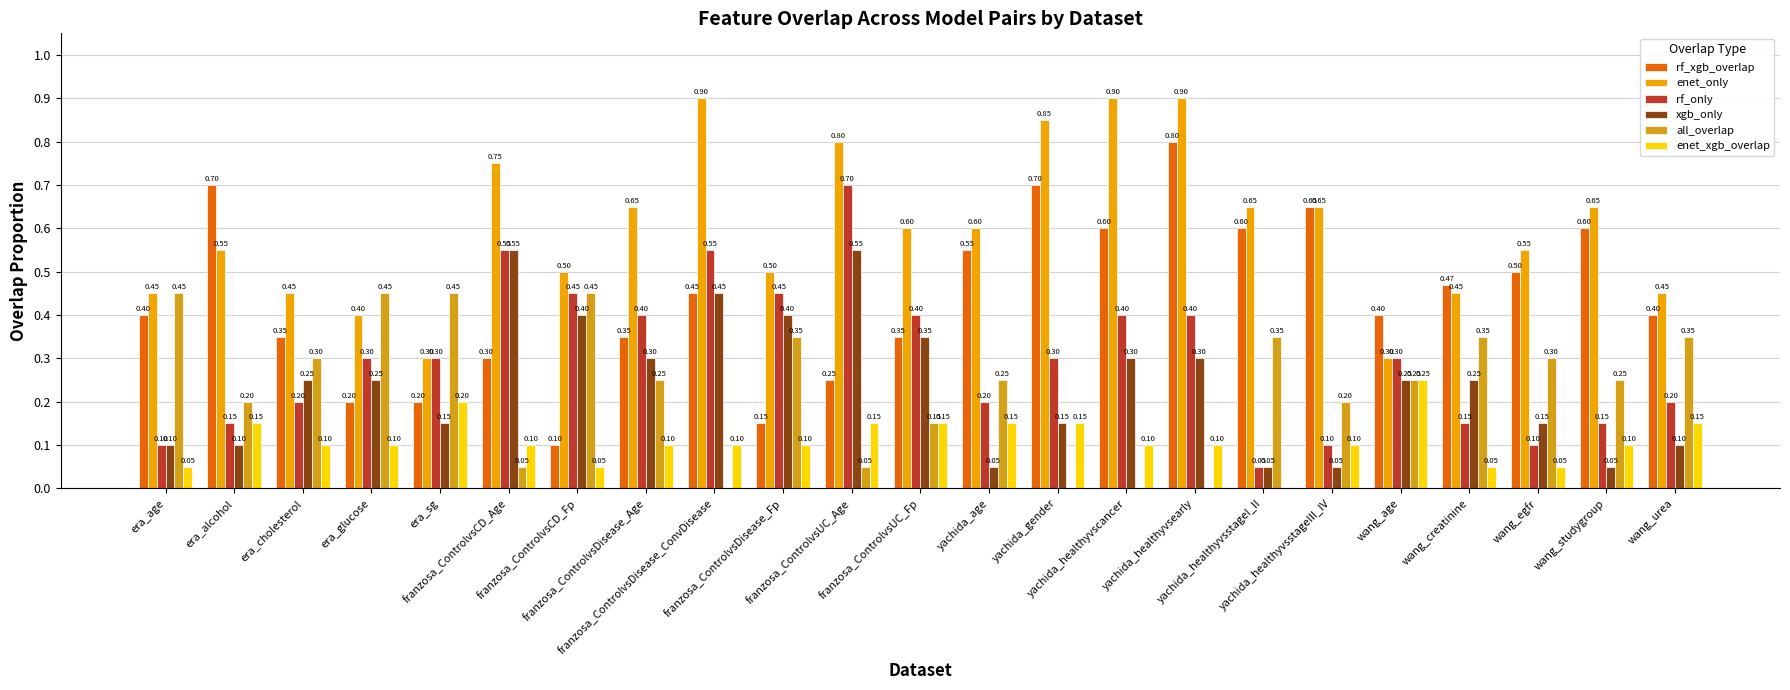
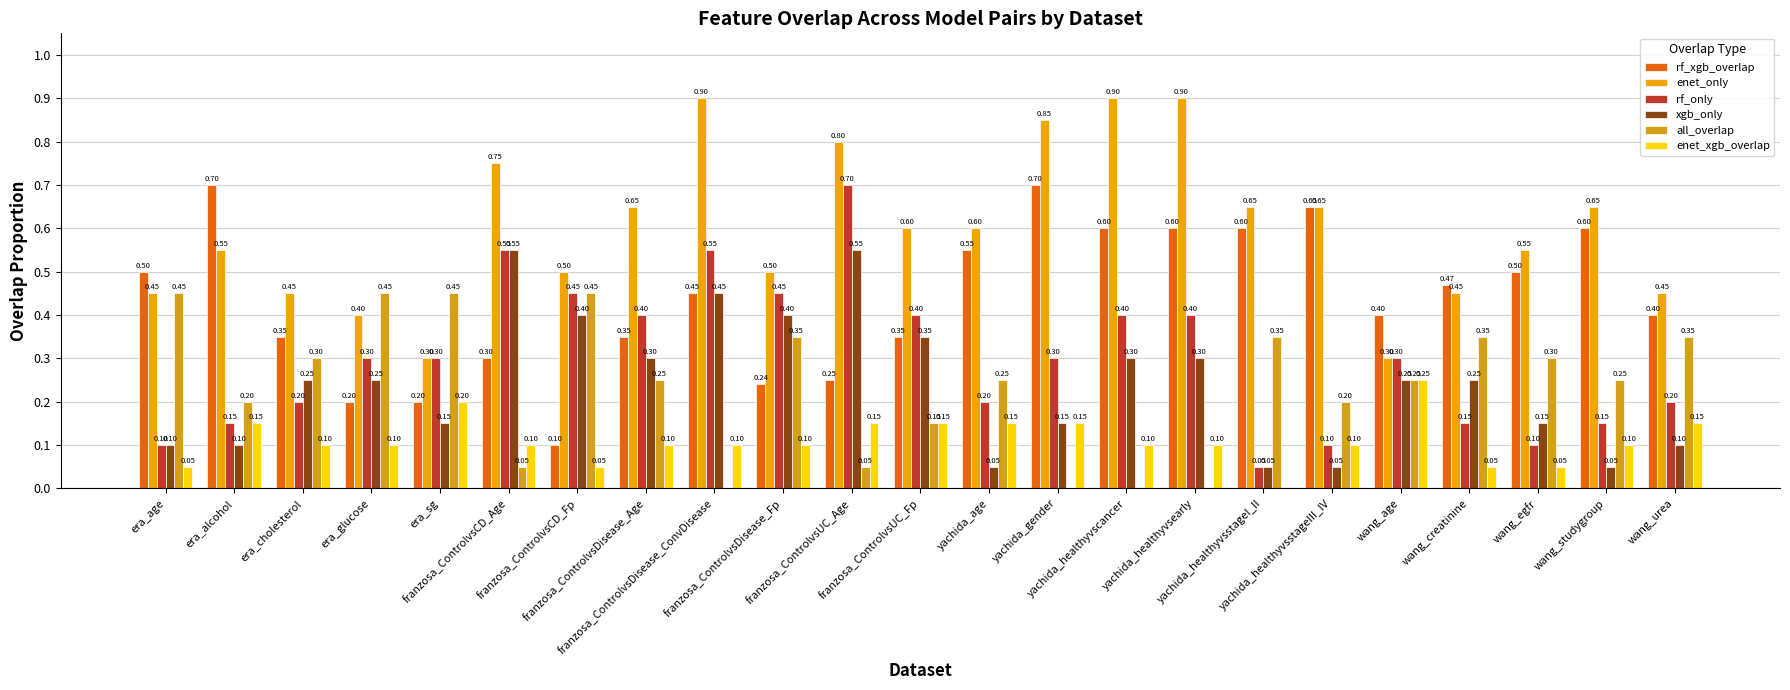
rf_xgb_overlap, era_age: 0.40 -> 0.50
rf_xgb_overlap, franzosa_ControlvsDisease_Fp: 0.15 -> 0.24
rf_xgb_overlap, yachida_healthyvsearly: 0.80 -> 0.60
